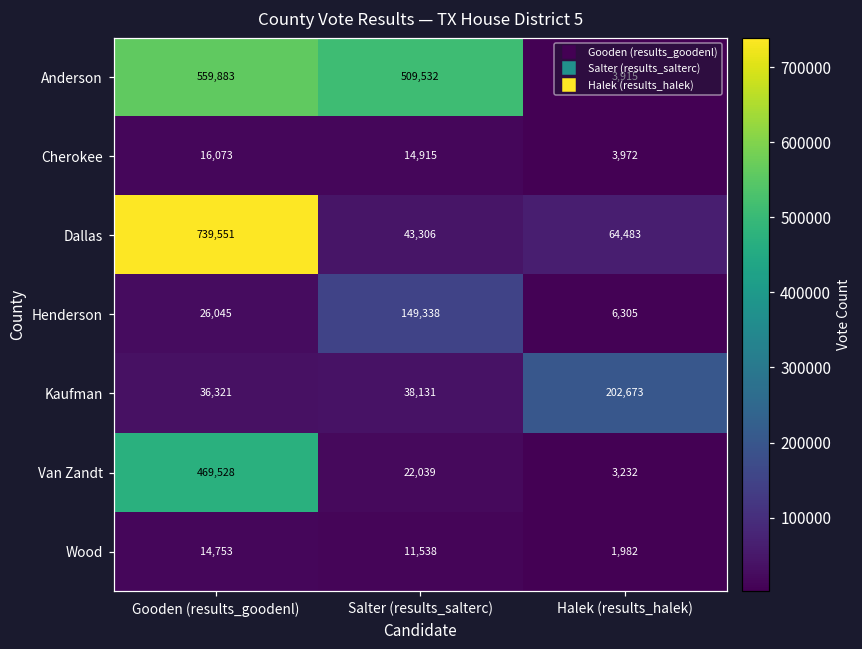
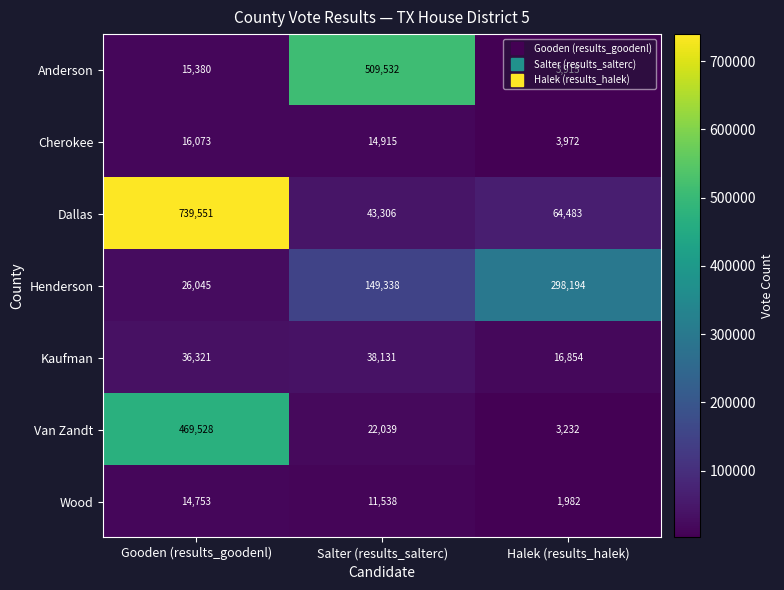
Anderson, Gooden (results_goodenl): 559,883 -> 15,380
Henderson, Halek (results_halek): 6,305 -> 298,194
Kaufman, Halek (results_halek): 202,673 -> 16,854
